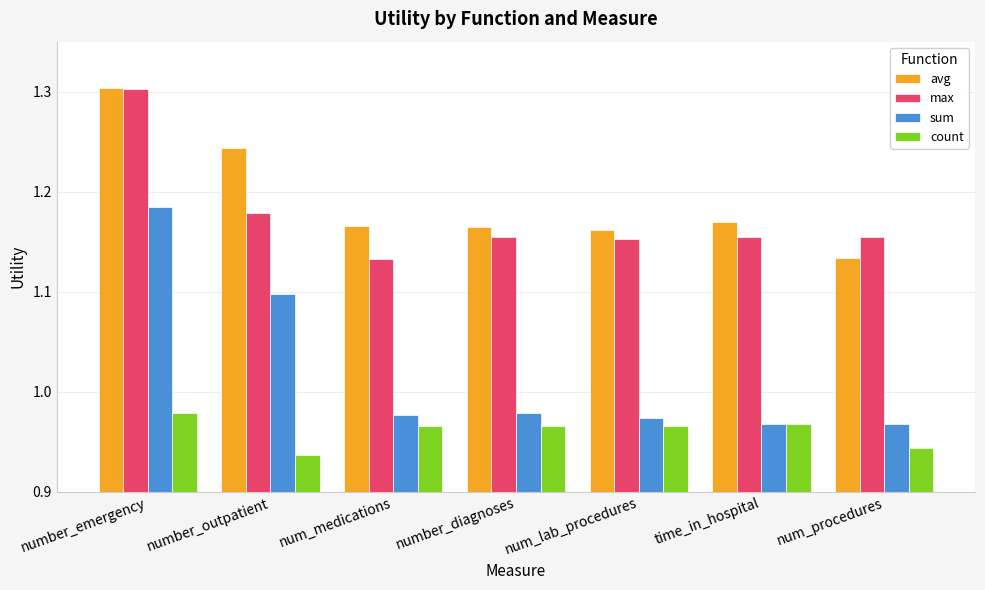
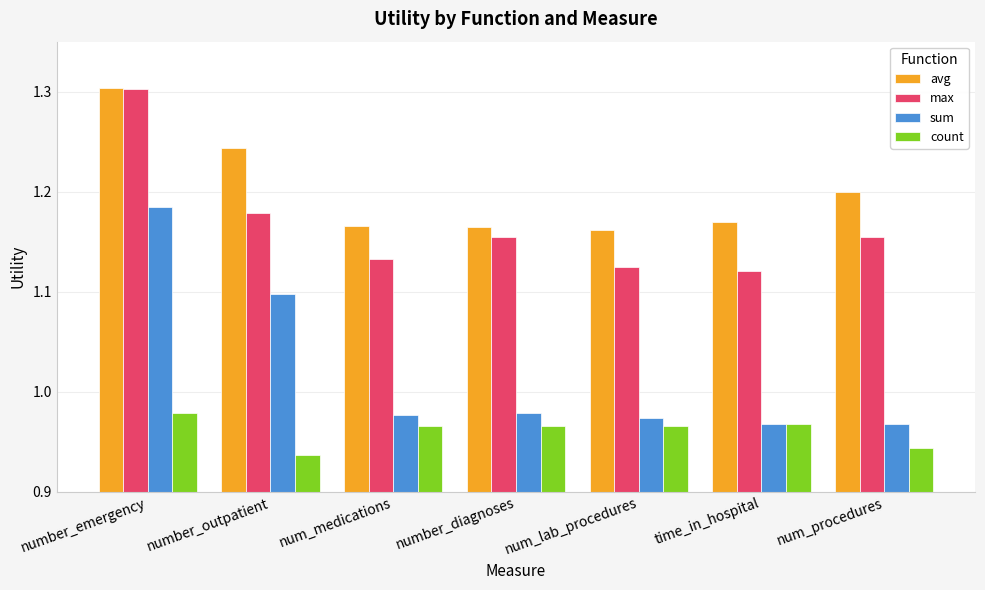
max, num_lab_procedures: 1.15 -> 1.12
max, time_in_hospital: 1.15 -> 1.12
avg, num_procedures: 1.13 -> 1.20
